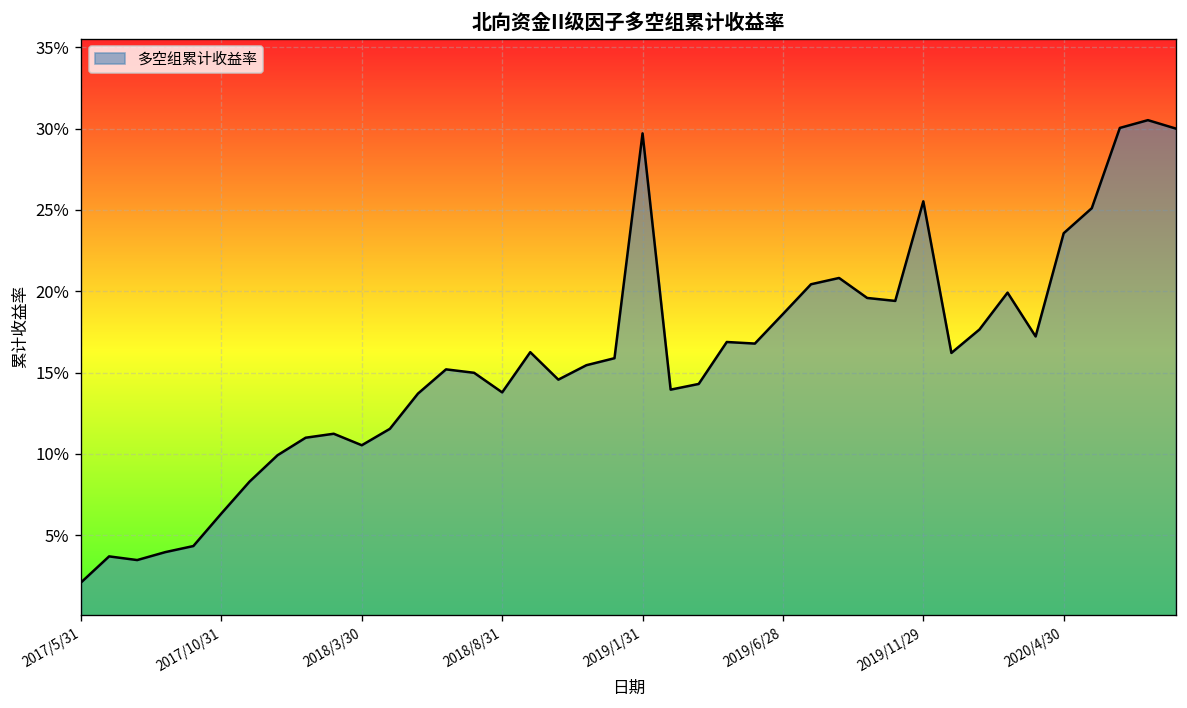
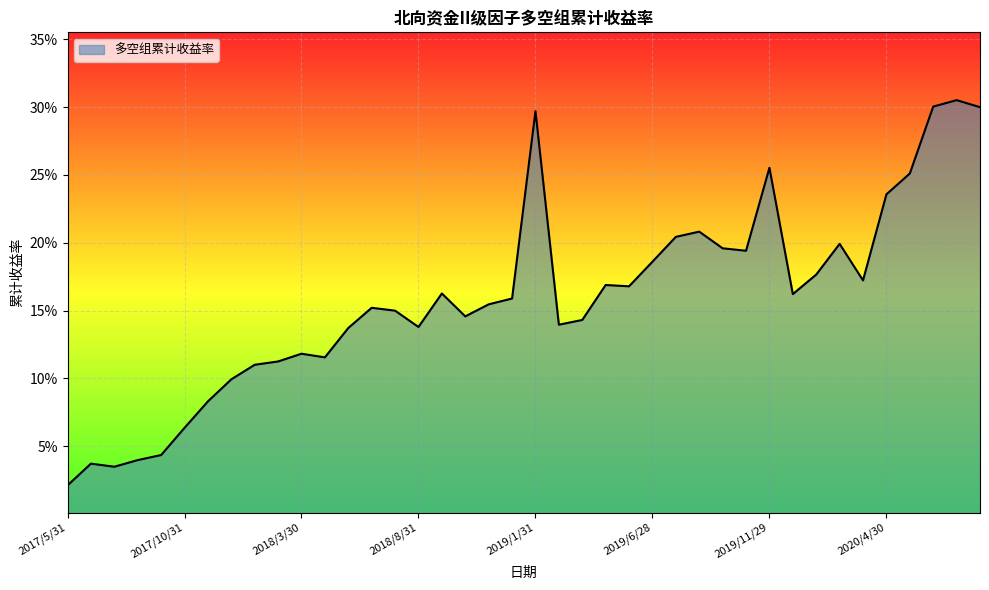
2018/3/30: 10.5% -> 11.8%
